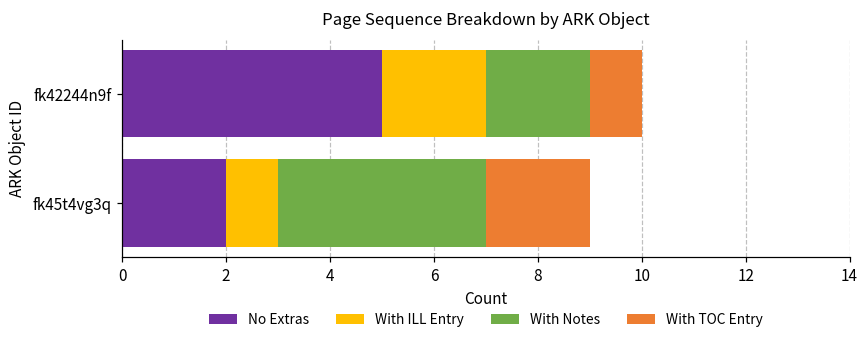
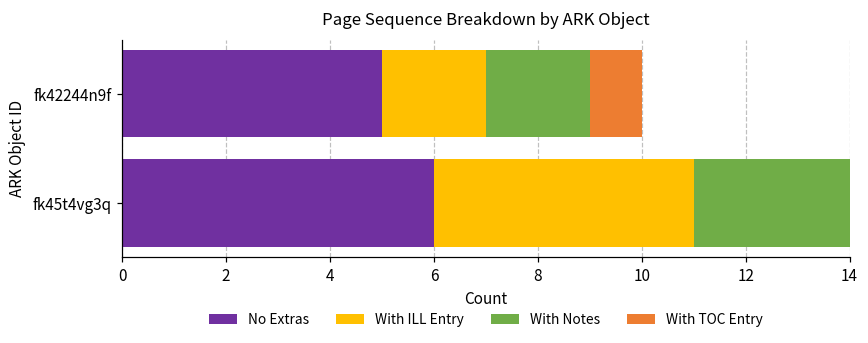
No Extras, fk45t4vg3q: 2 -> 6
With ILL Entry, fk45t4vg3q: 1 -> 5
